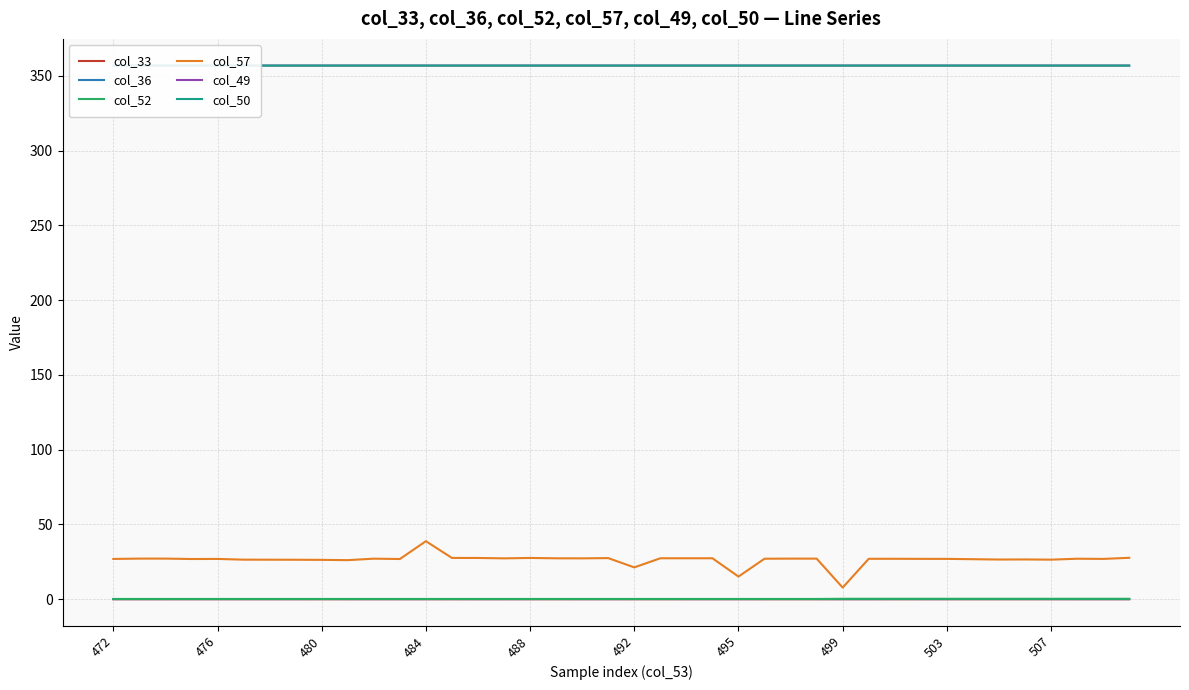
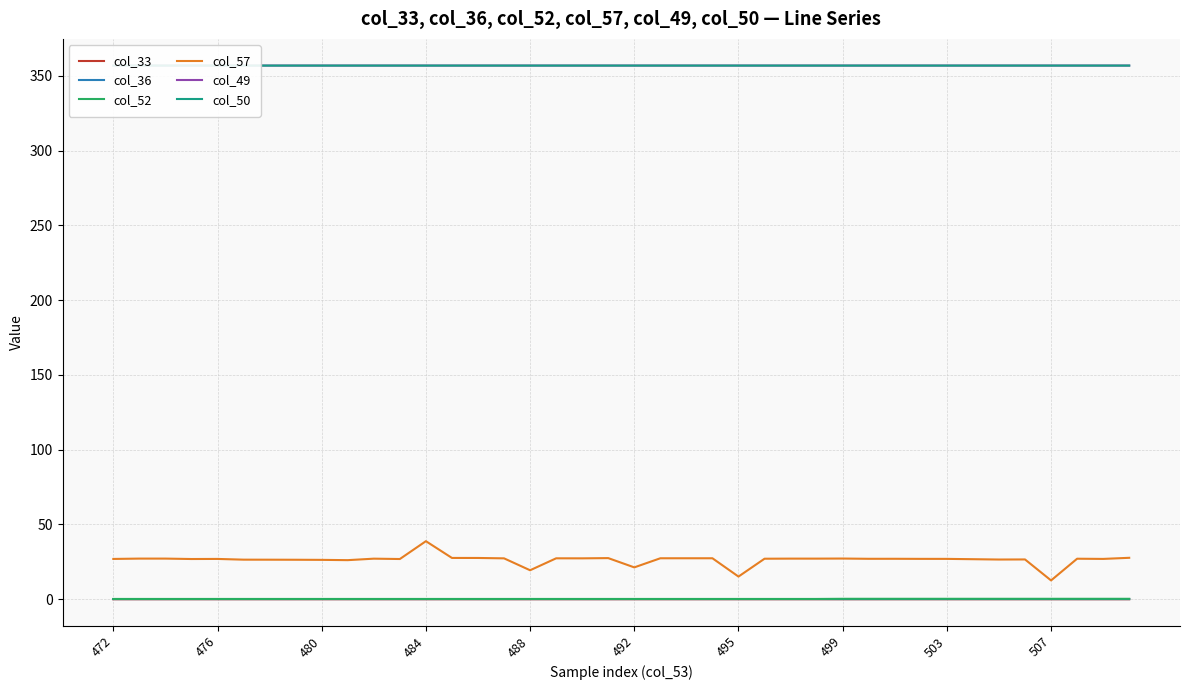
col_57, 488: 28 -> 19
col_57, 499: 8 -> 27
col_57, 507: 26 -> 13
